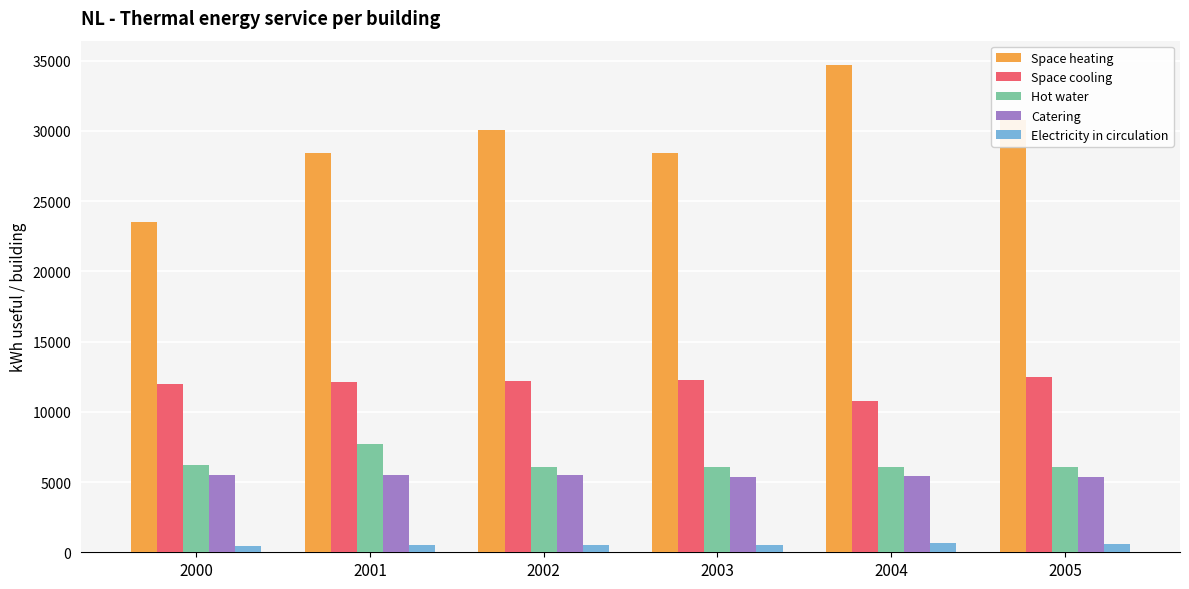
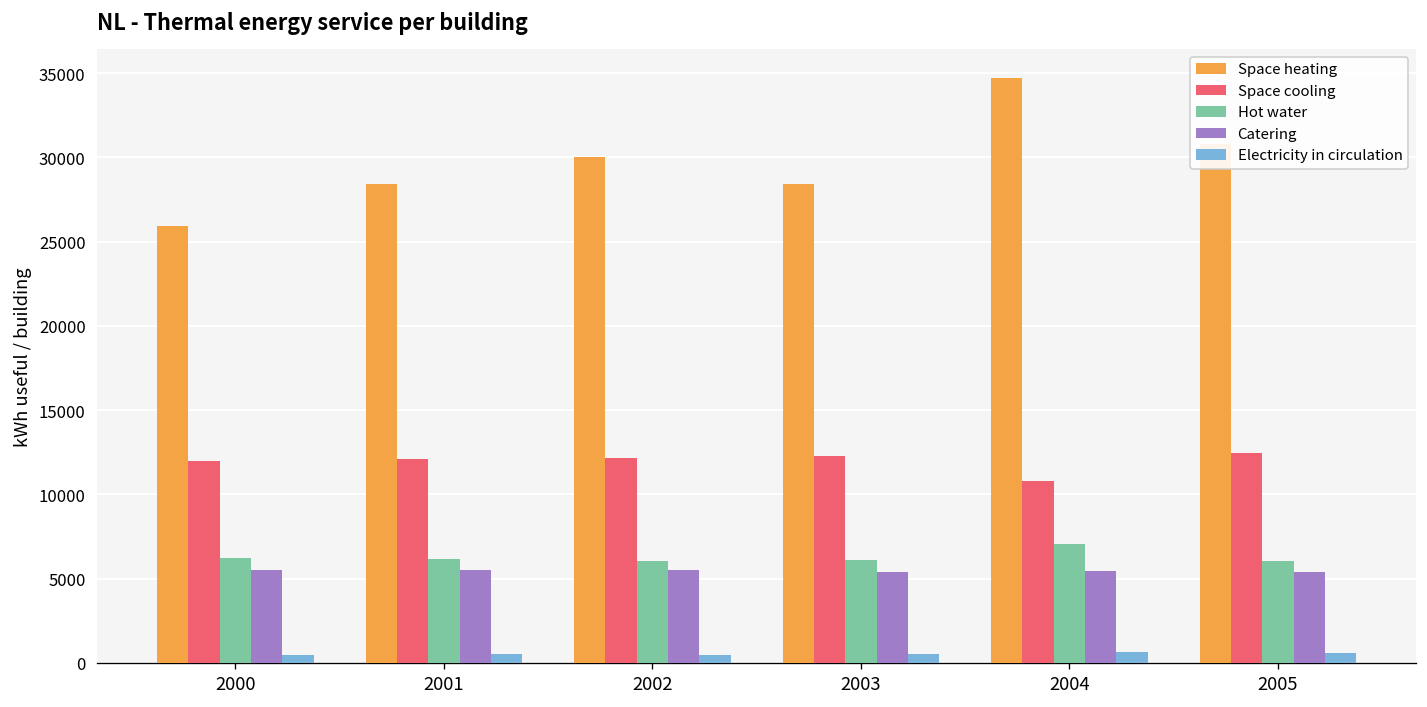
Space heating, 2000: 23500 -> 25900
Hot water, 2001: 7700 -> 6100
Hot water, 2004: 6000 -> 7000
